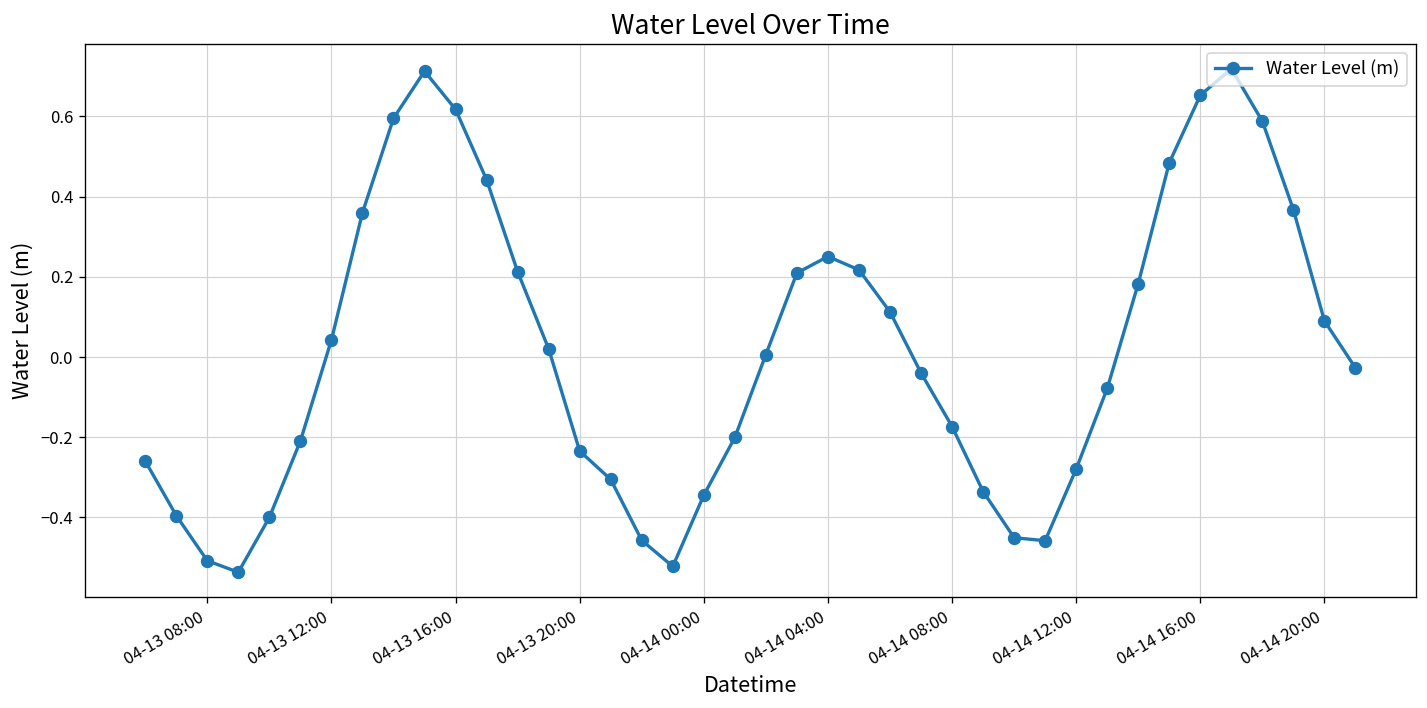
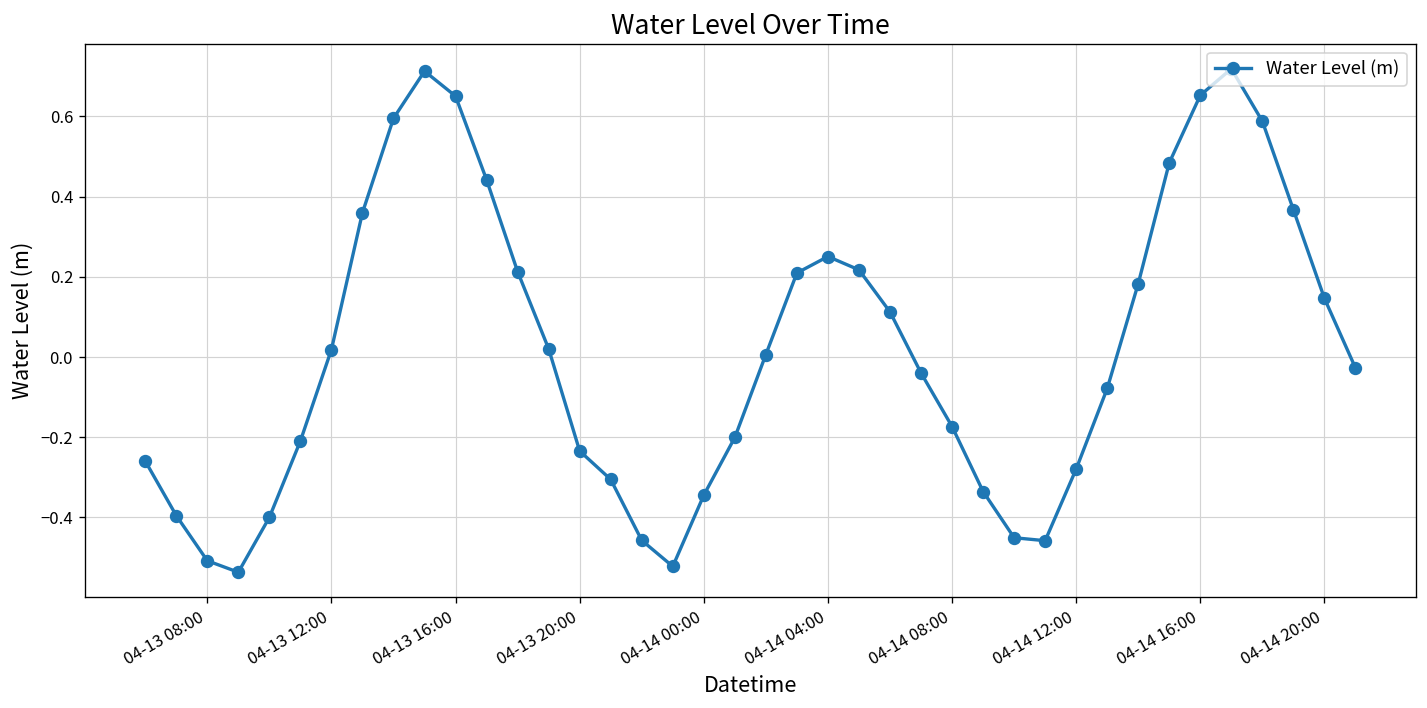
04-13 12:00: 0.04 -> 0.02
04-13 16:00: 0.62 -> 0.65
04-14 20:00: 0.09 -> 0.15
